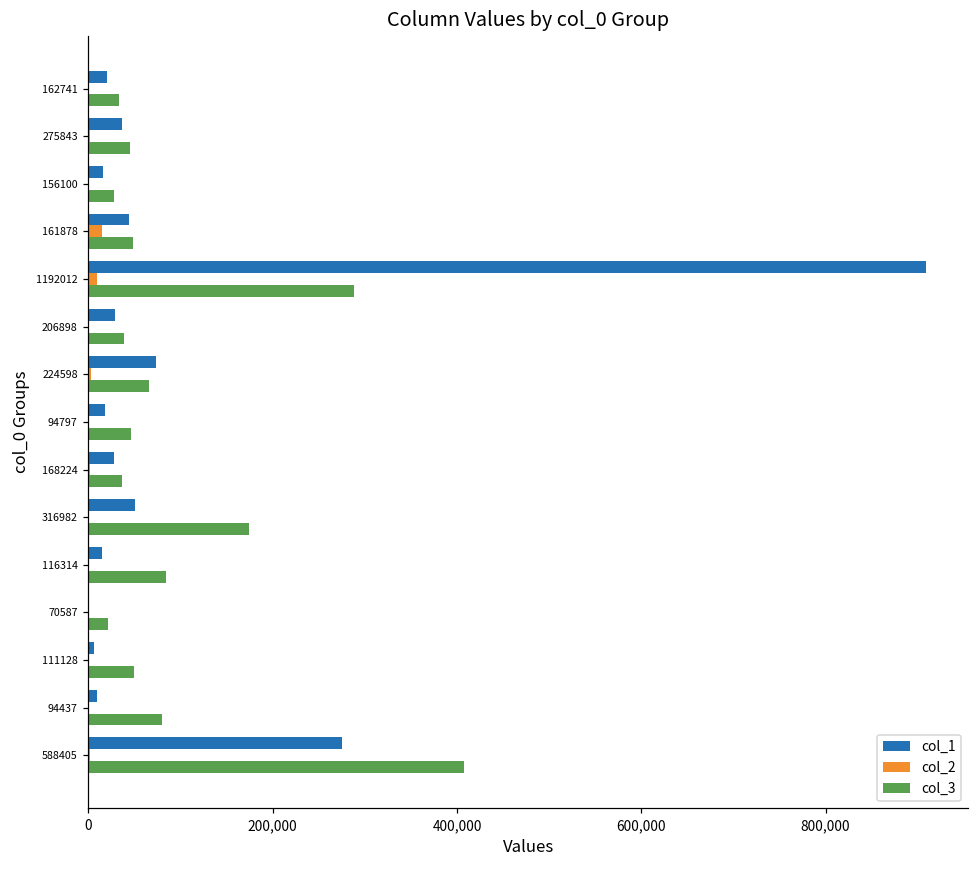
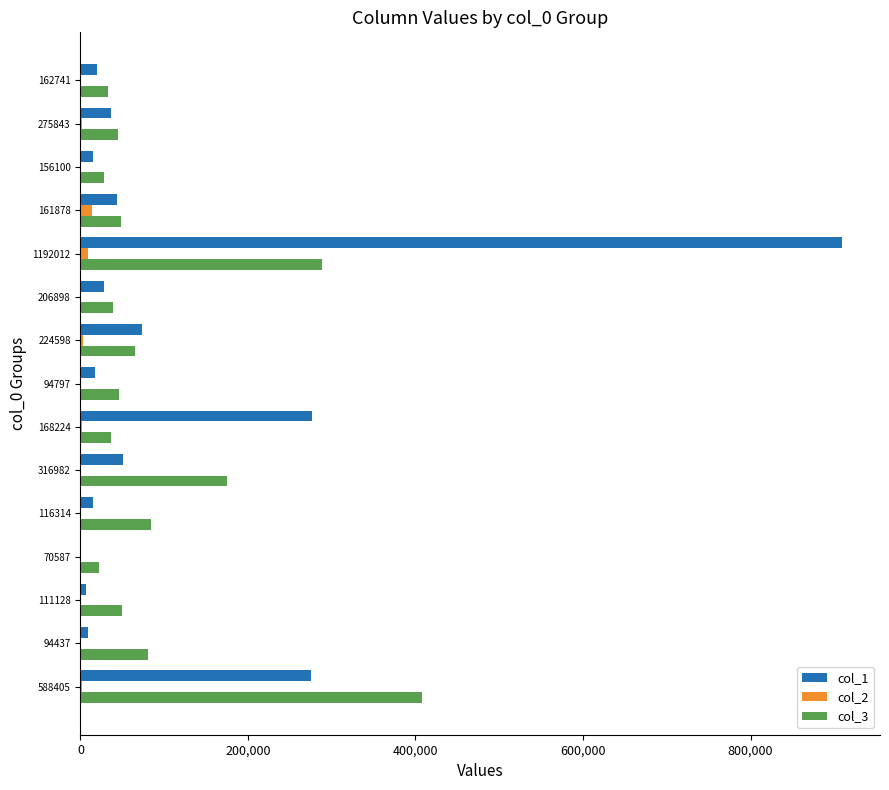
col_1, 168224: 30,000 -> 280,000
